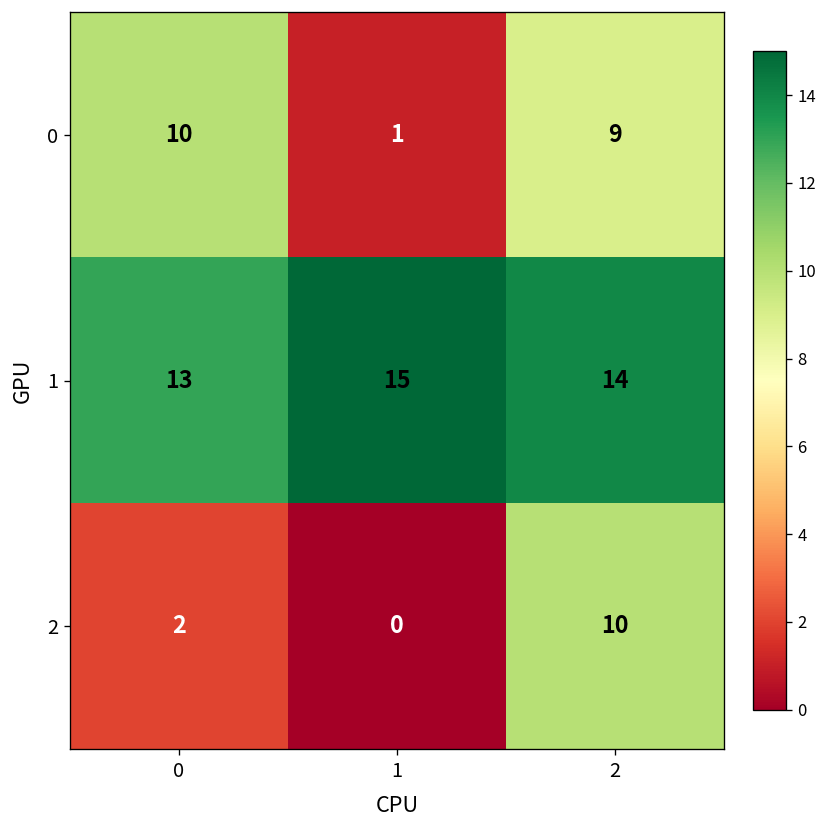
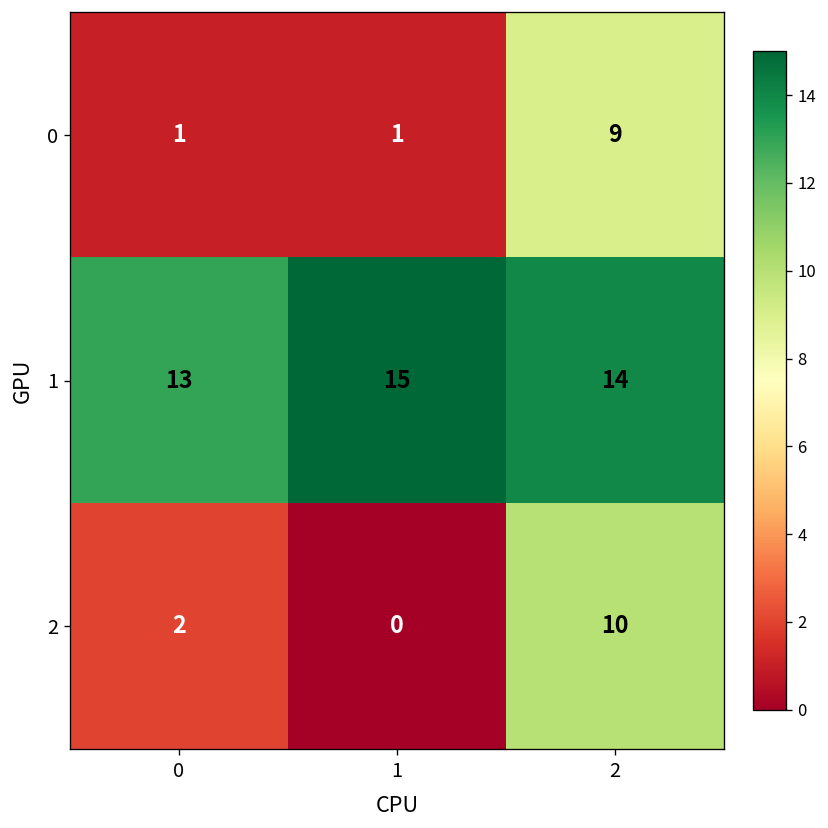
0, 0: 10 -> 1
